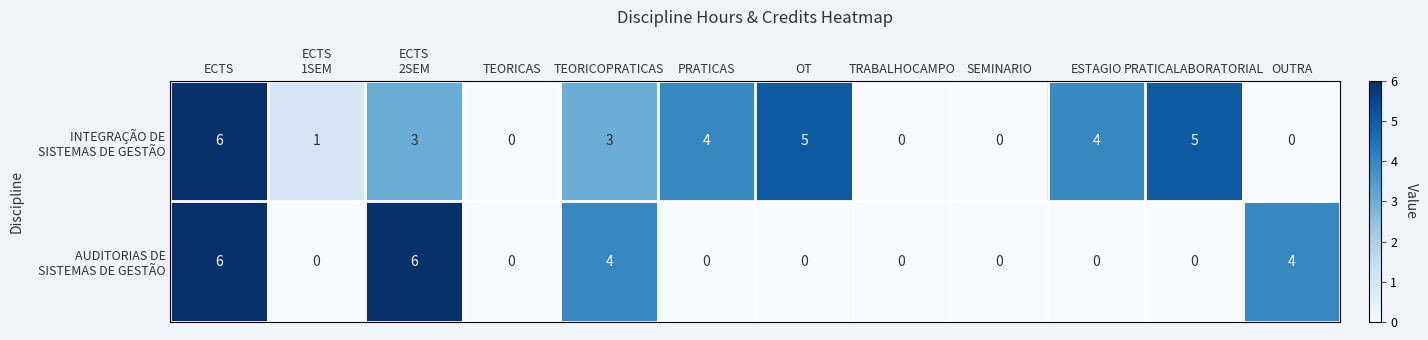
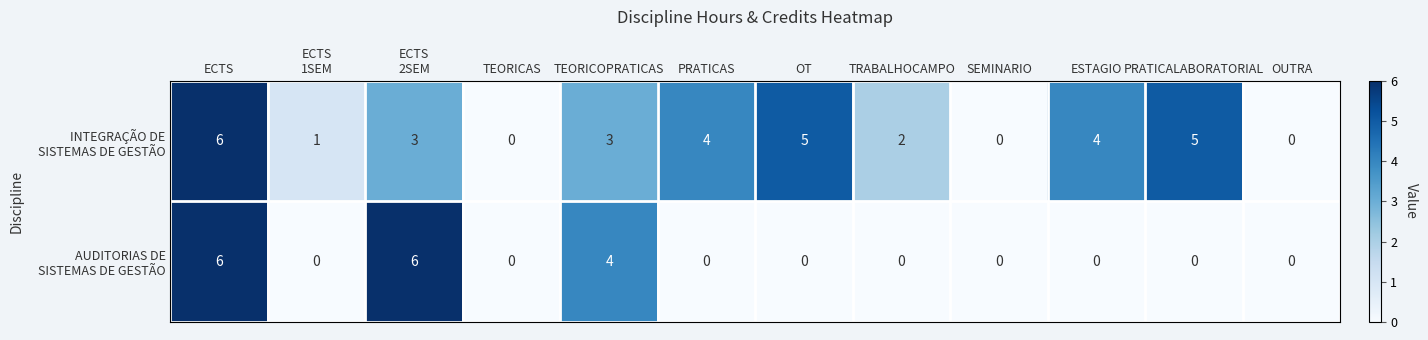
INTEGRAÇÃO DE SISTEMAS DE GESTÃO, TRABALHOCAMPO: 0 -> 2
AUDITORIAS DE SISTEMAS DE GESTÃO, OUTRA: 4 -> 0
